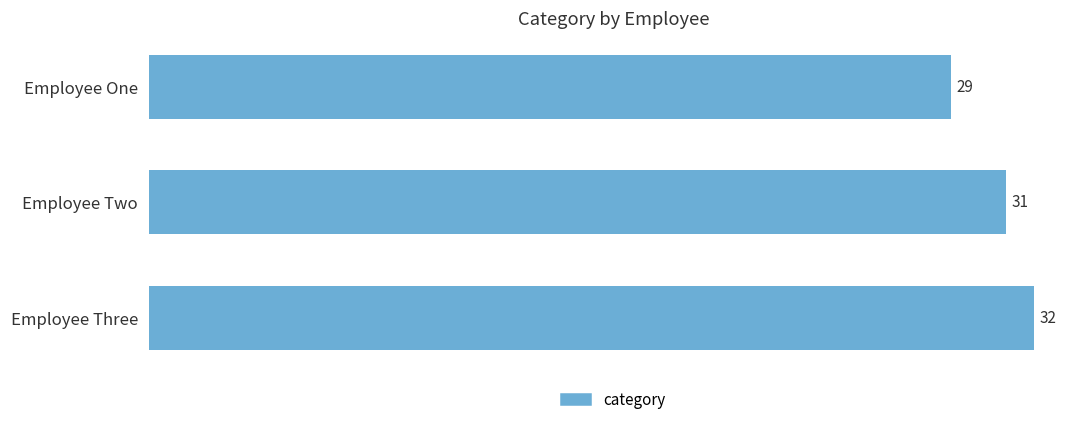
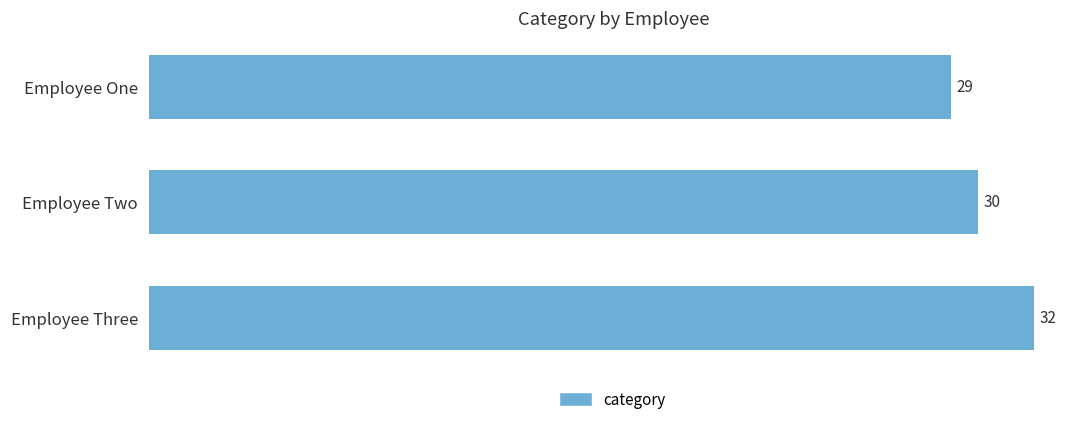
Employee Two: 31 -> 30
